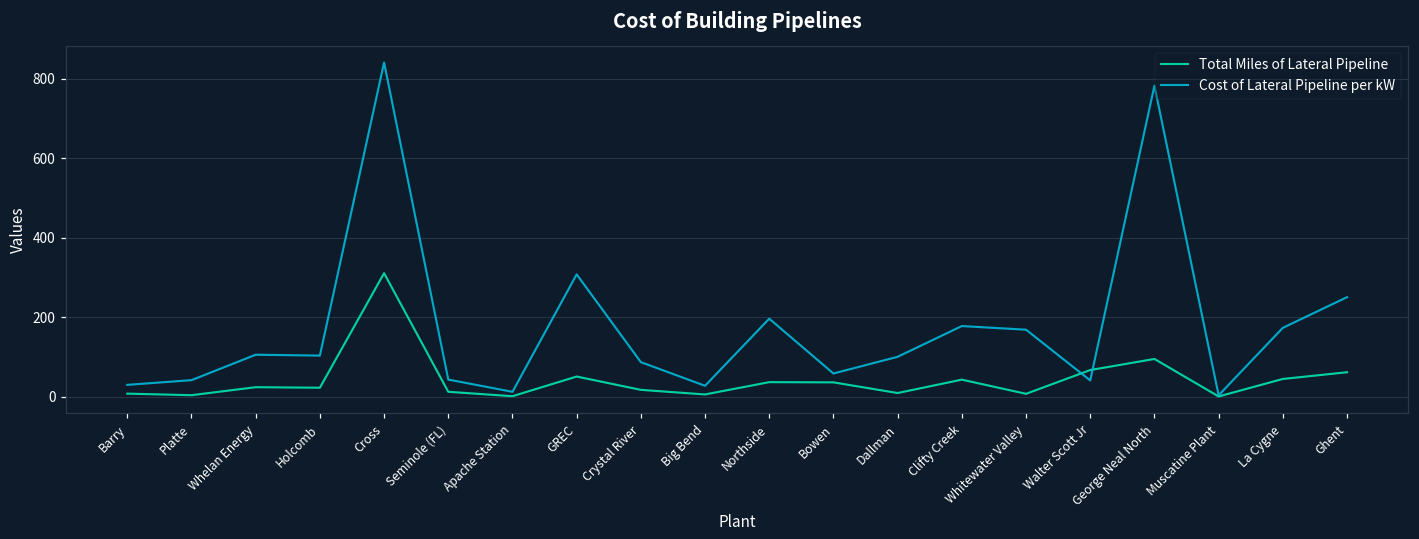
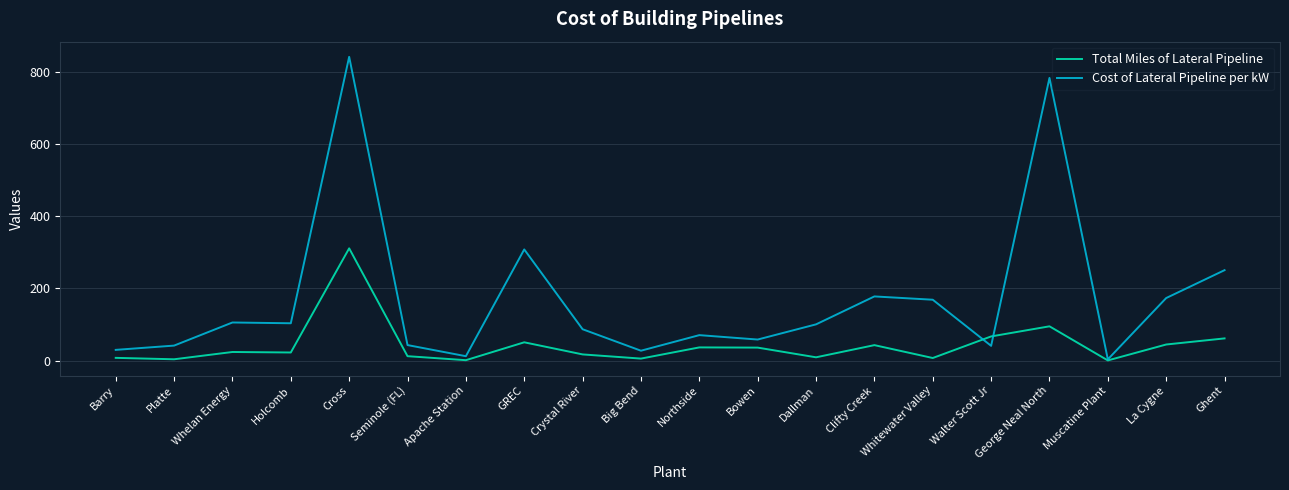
Cost of Lateral Pipeline per kW, Northside: 200 -> 70
